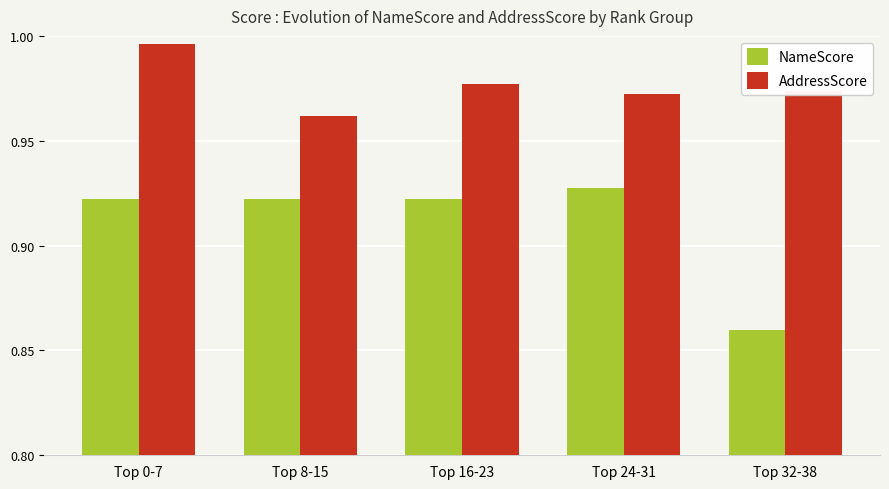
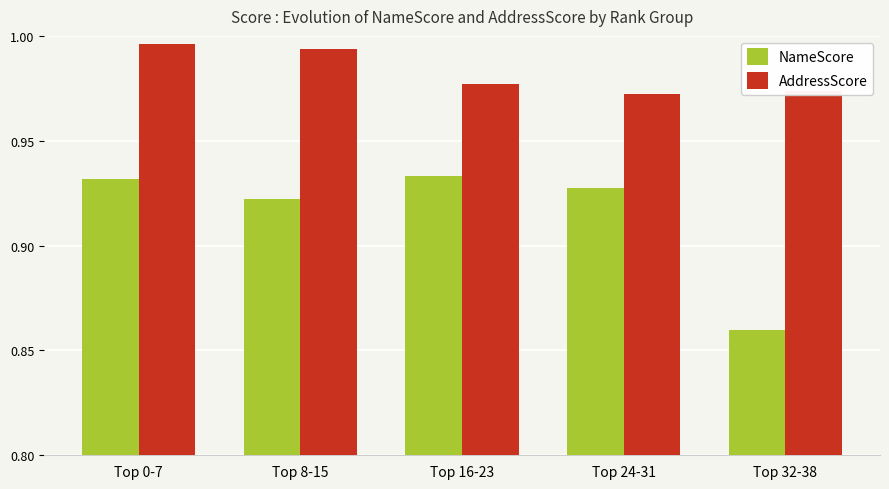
NameScore, Top 0-7: 0.922 -> 0.932
AddressScore, Top 8-15: 0.962 -> 0.994
NameScore, Top 16-23: 0.922 -> 0.933
